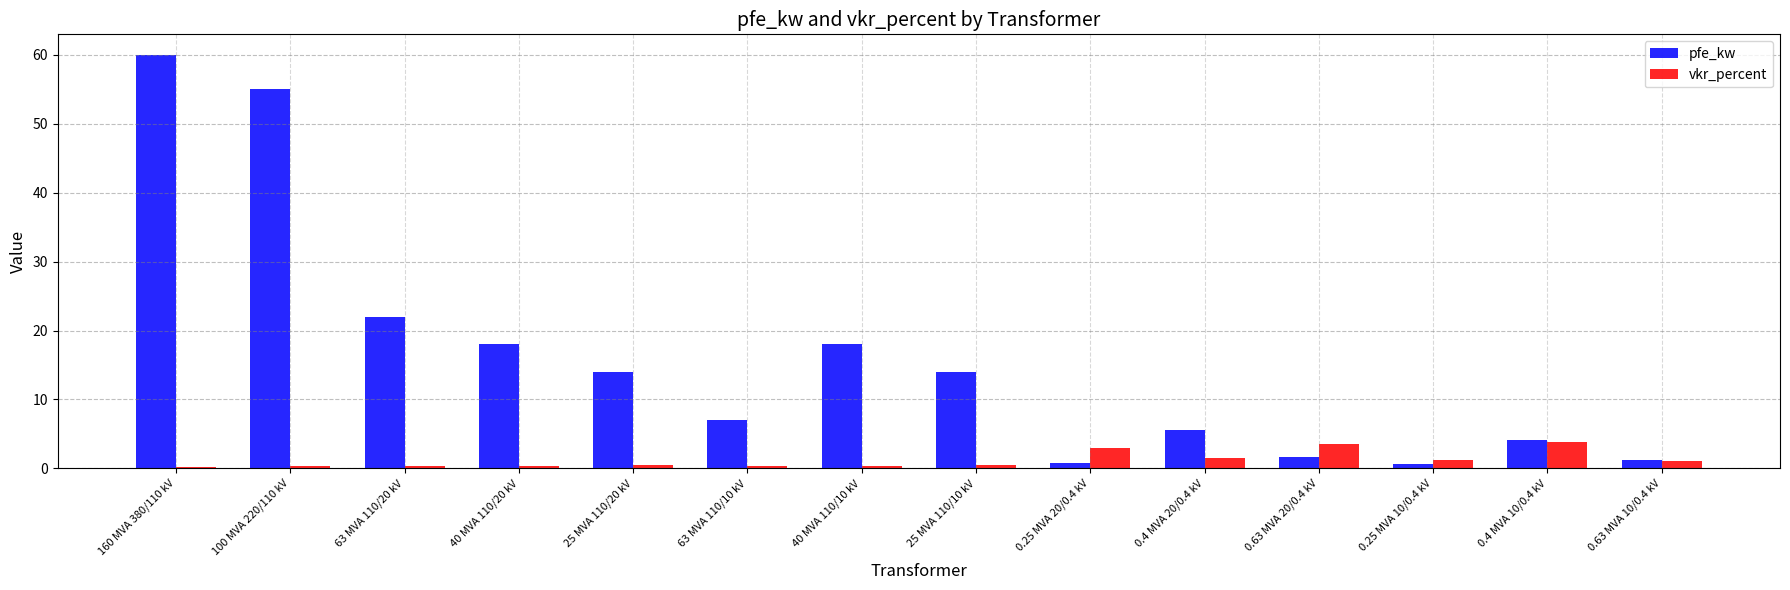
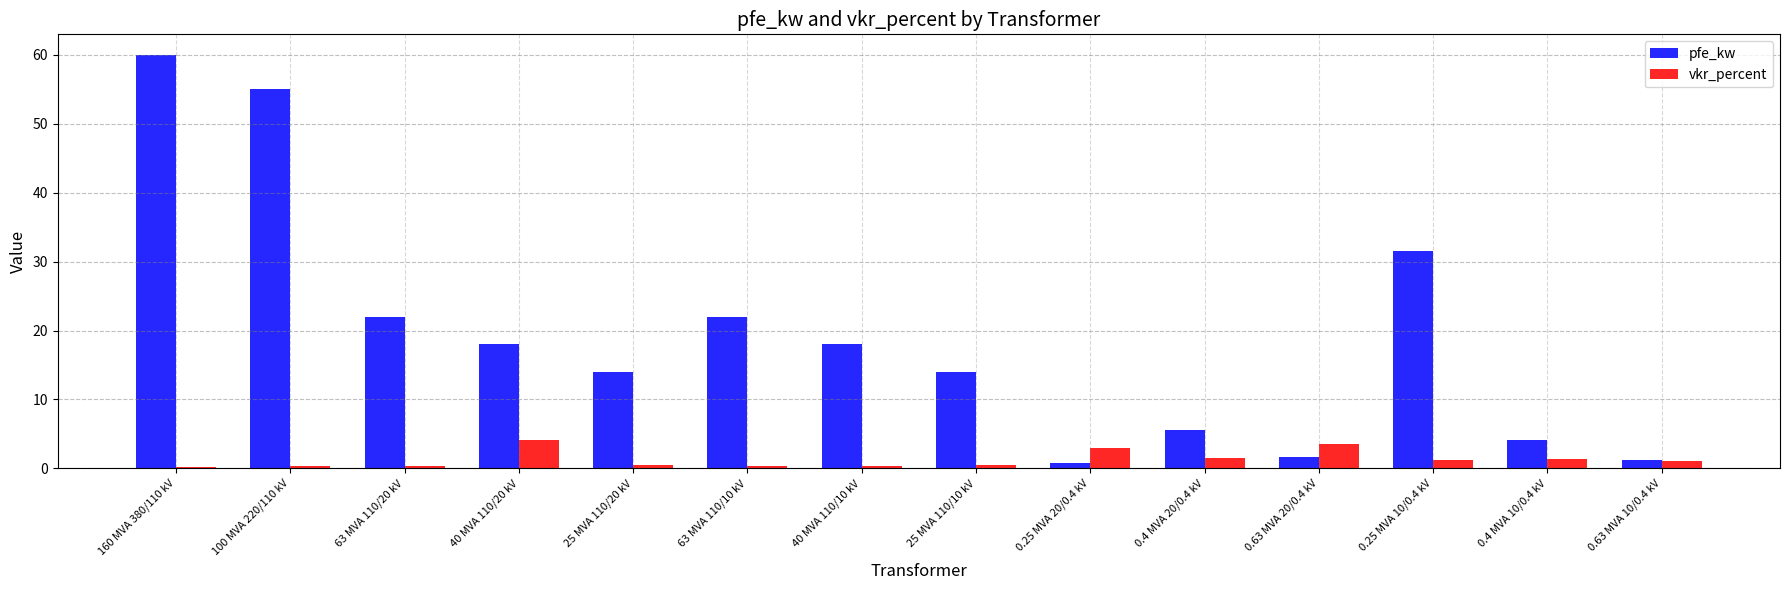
vkr_percent, 40 MVA 110/20 kV: 0 -> 4
pfe_kw, 63 MVA 110/10 kV: 7 -> 22
pfe_kw, 0.25 MVA 10/0.4 kV: 1 -> 32
vkr_percent, 0.4 MVA 10/0.4 kV: 4 -> 1
